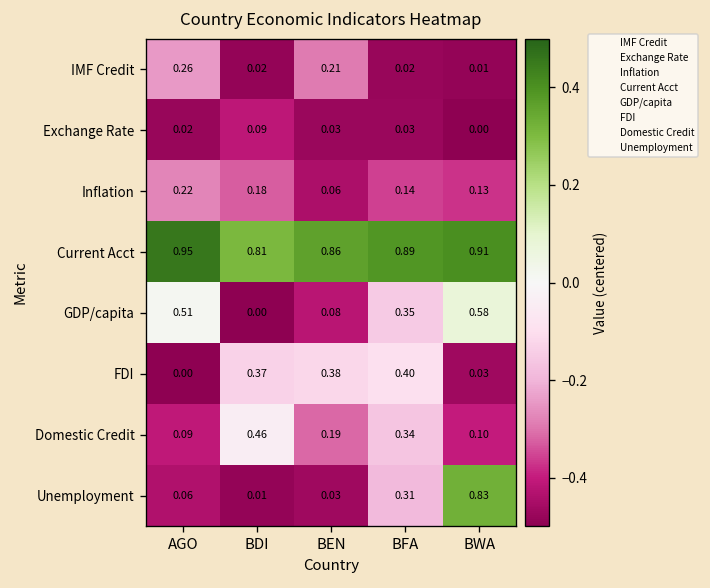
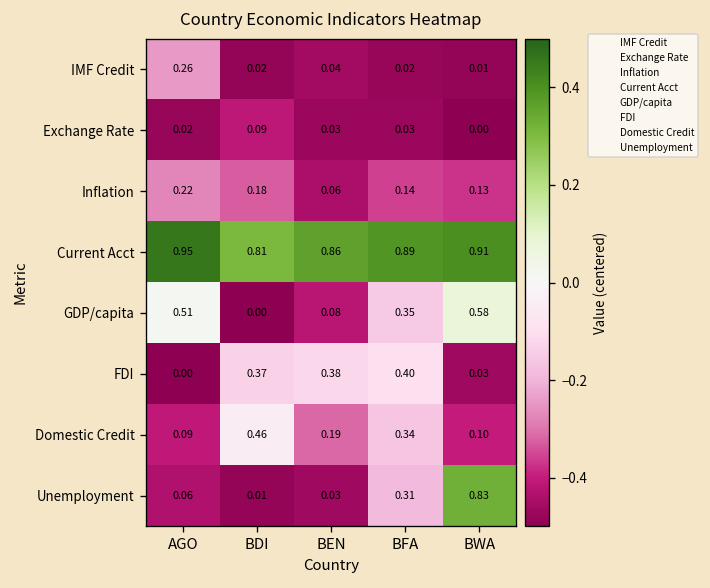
IMF Credit, BEN: 0.21 -> 0.04
